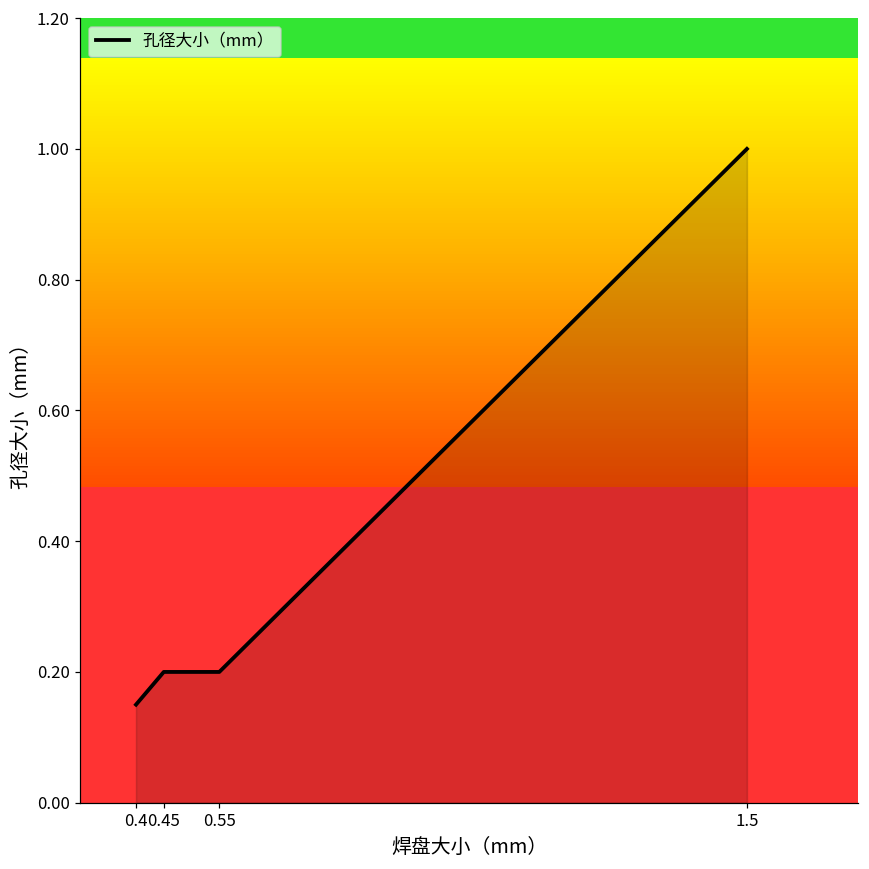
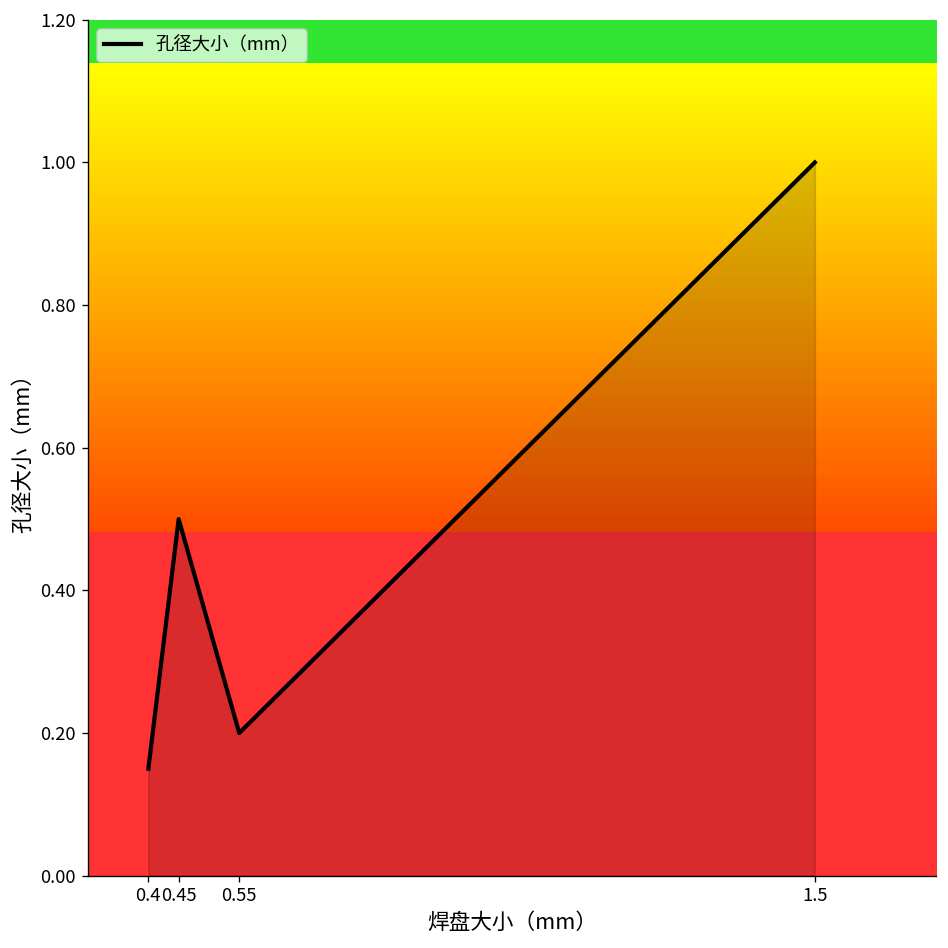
0.45: 0.2 -> 0.5
